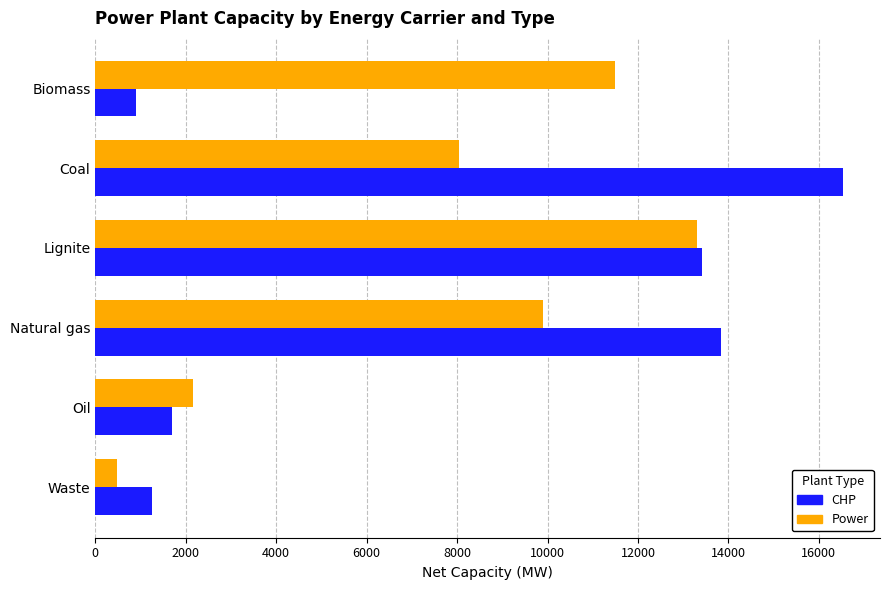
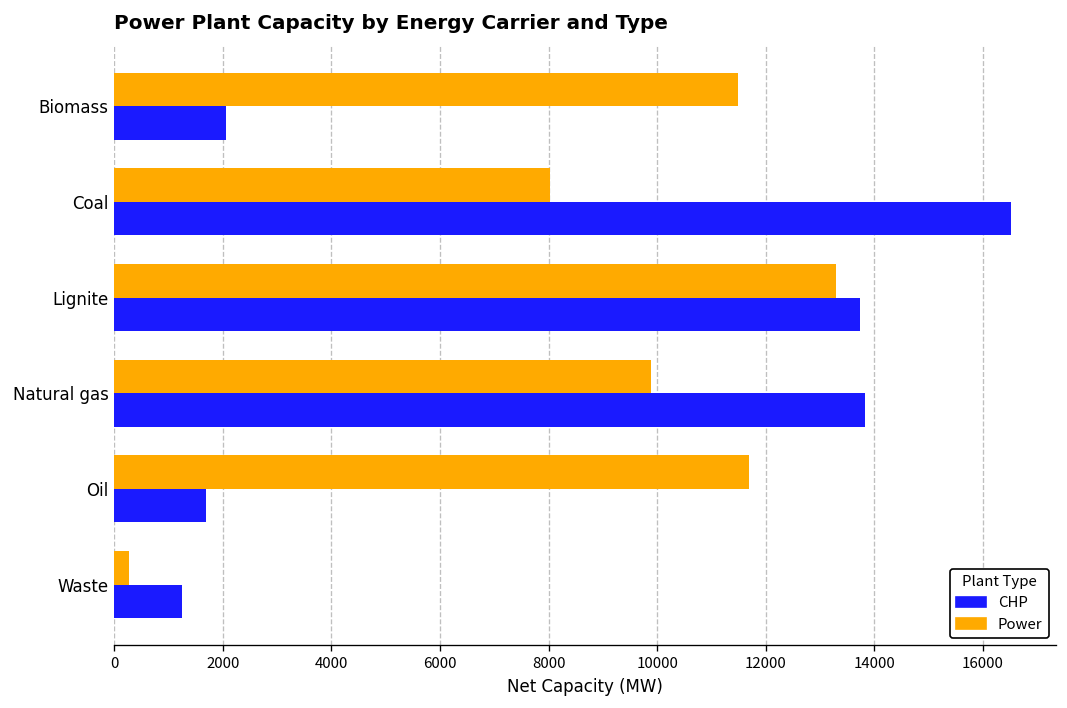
CHP, Biomass: 900 -> 2100
CHP, Lignite: 13400 -> 13700
Power, Oil: 2200 -> 11700
Power, Waste: 500 -> 300
